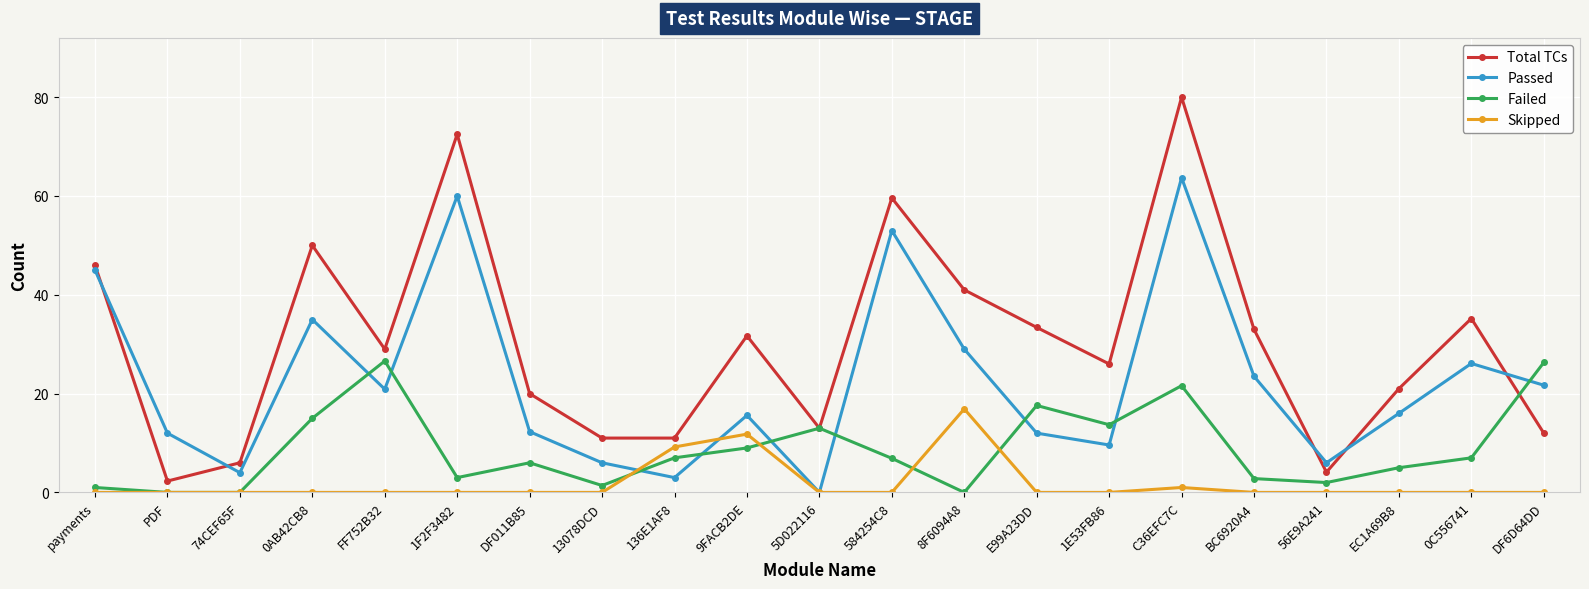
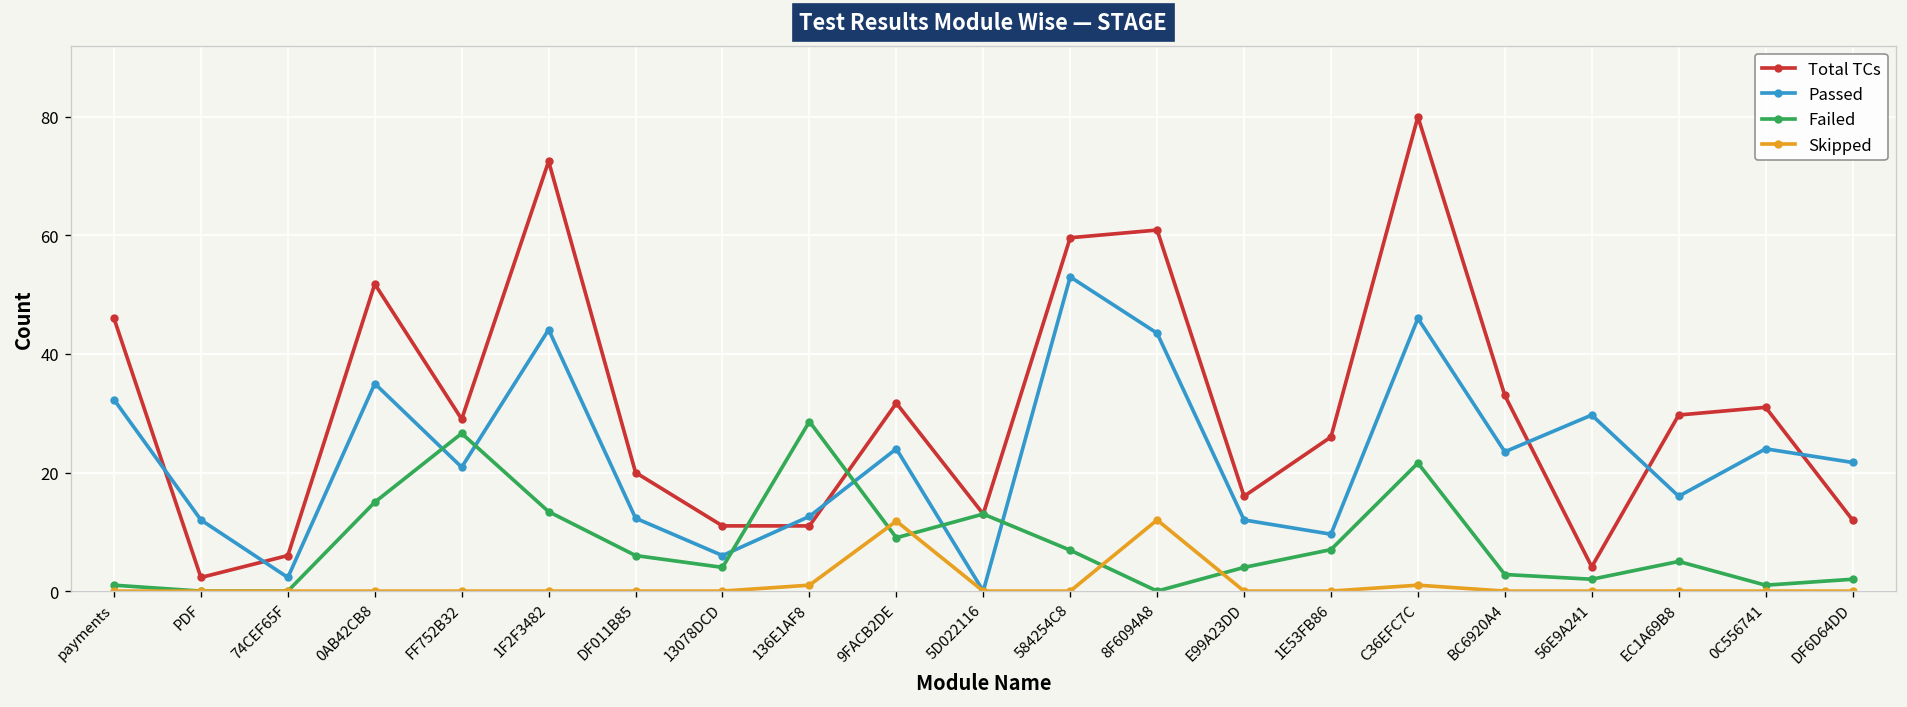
Passed, payments: 45 -> 32
Passed, 74CEF65F: 4 -> 2
Total TCs, 0AB42CB8: 50 -> 52
Passed, 1F2F3482: 60 -> 44
Failed, 1F2F3482: 3 -> 13
Failed, 13078DCD: 1 -> 4
Passed, 136E1AF8: 3 -> 13
Failed, 136E1AF8: 7 -> 29
Skipped, 136E1AF8: 9 -> 1
Passed, 9FACB2DE: 16 -> 24
Total TCs, 8F6094A8: 41 -> 61
Passed, 8F6094A8: 29 -> 44
Skipped, 8F6094A8: 17 -> 12
Total TCs, E99A23DD: 33 -> 16
Failed, E99A23DD: 18 -> 4
Failed, 1E53FB86: 14 -> 7
Passed, C36EFC7C: 64 -> 46
Passed, 56E9A241: 6 -> 30
Total TCs, EC1A69B8: 21 -> 30
Total TCs, 0C556741: 35 -> 31
Passed, 0C556741: 26 -> 24
Failed, 0C556741: 7 -> 1
Failed, DF6D64DD: 26 -> 2
